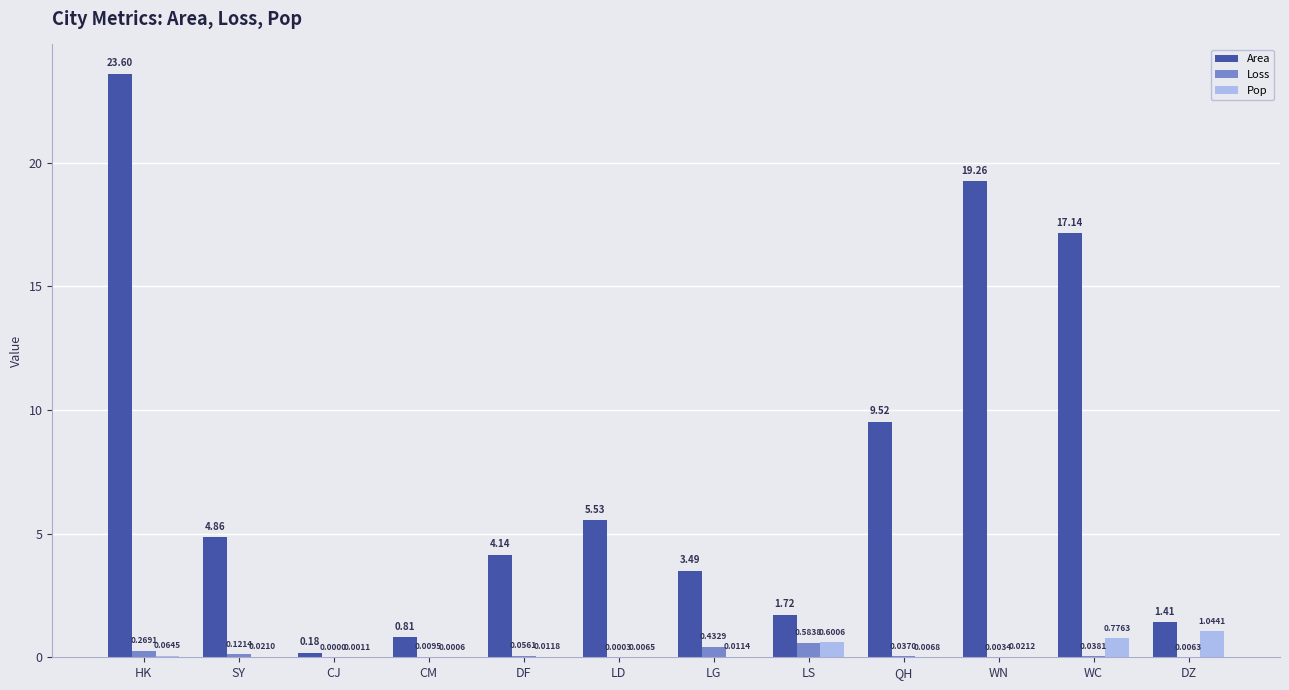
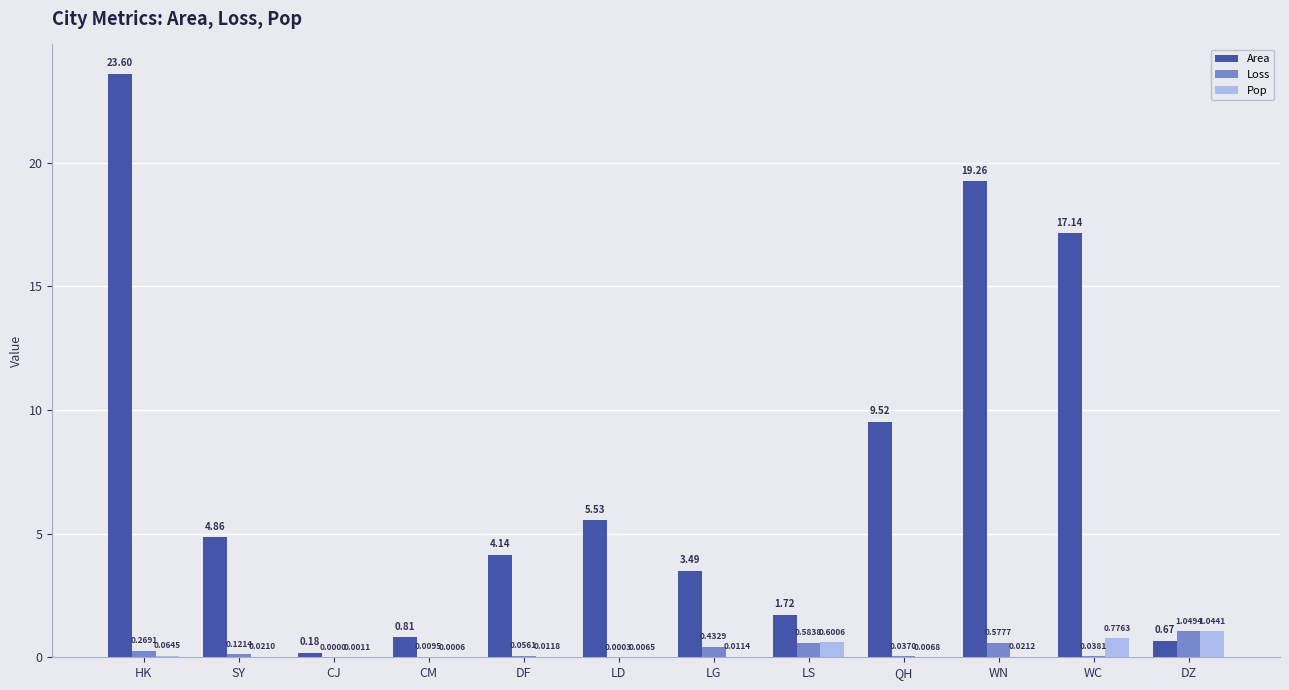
Loss, WN: 0.0034 -> 0.5777
Area, DZ: 1.41 -> 0.67
Loss, DZ: 0.0063 -> 1.0494
